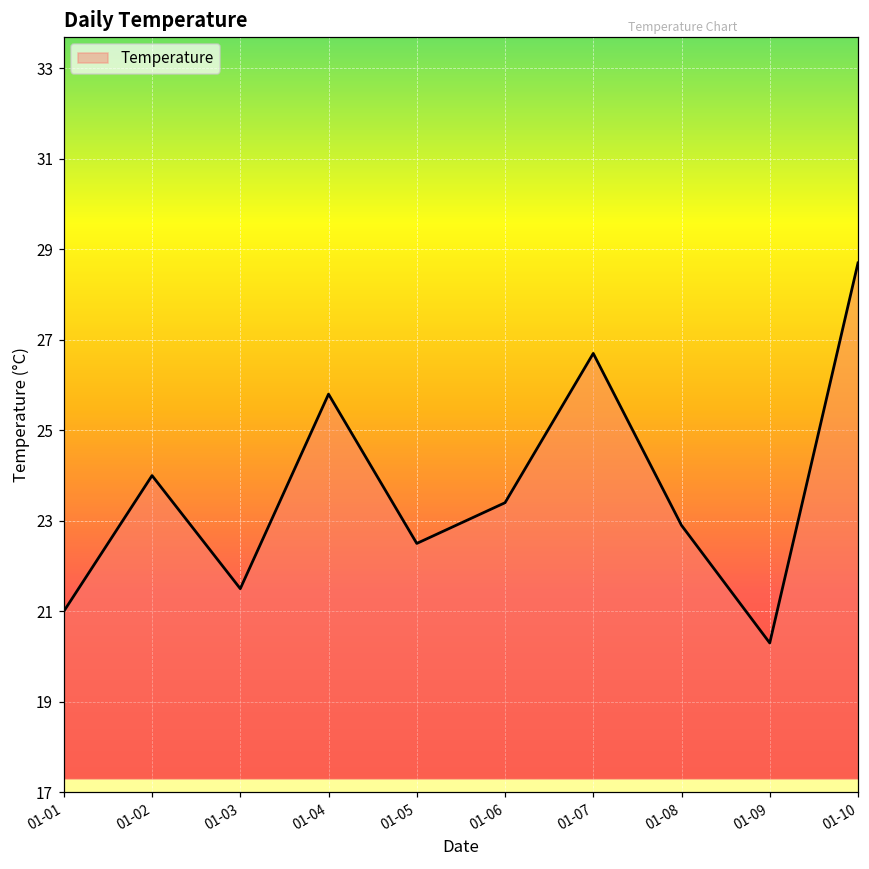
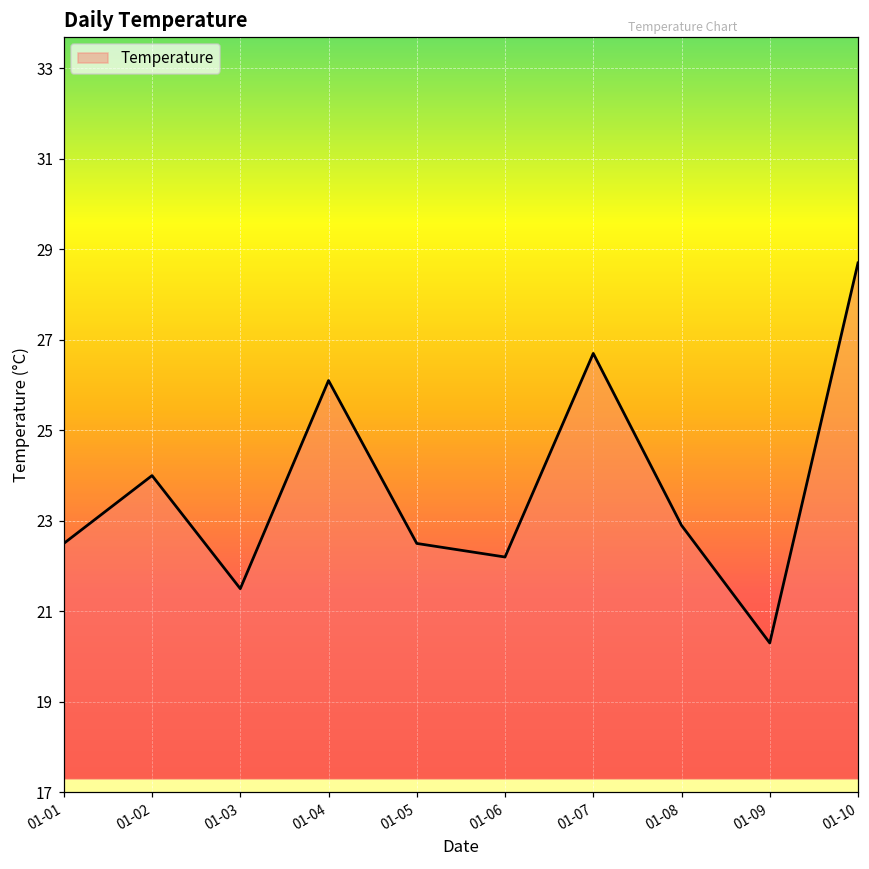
01-01: 21.0 -> 22.5
01-04: 25.8 -> 26.1
01-06: 23.4 -> 22.2
